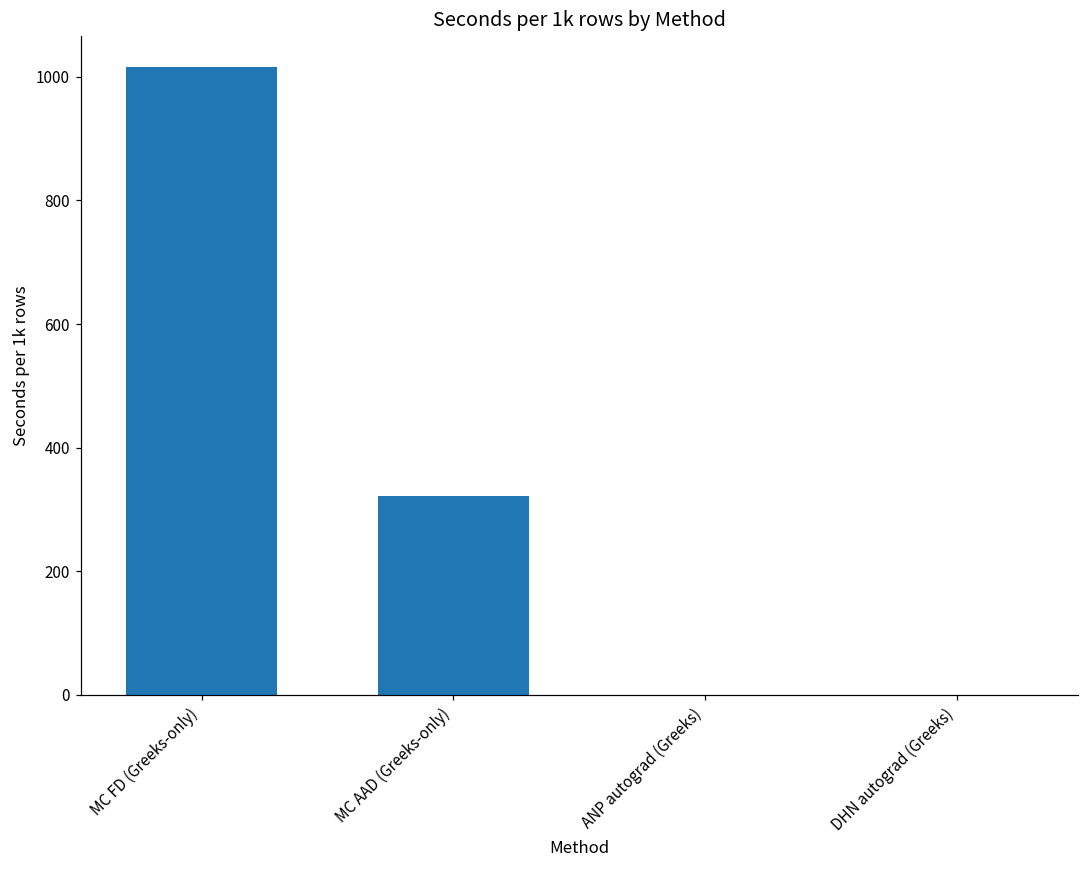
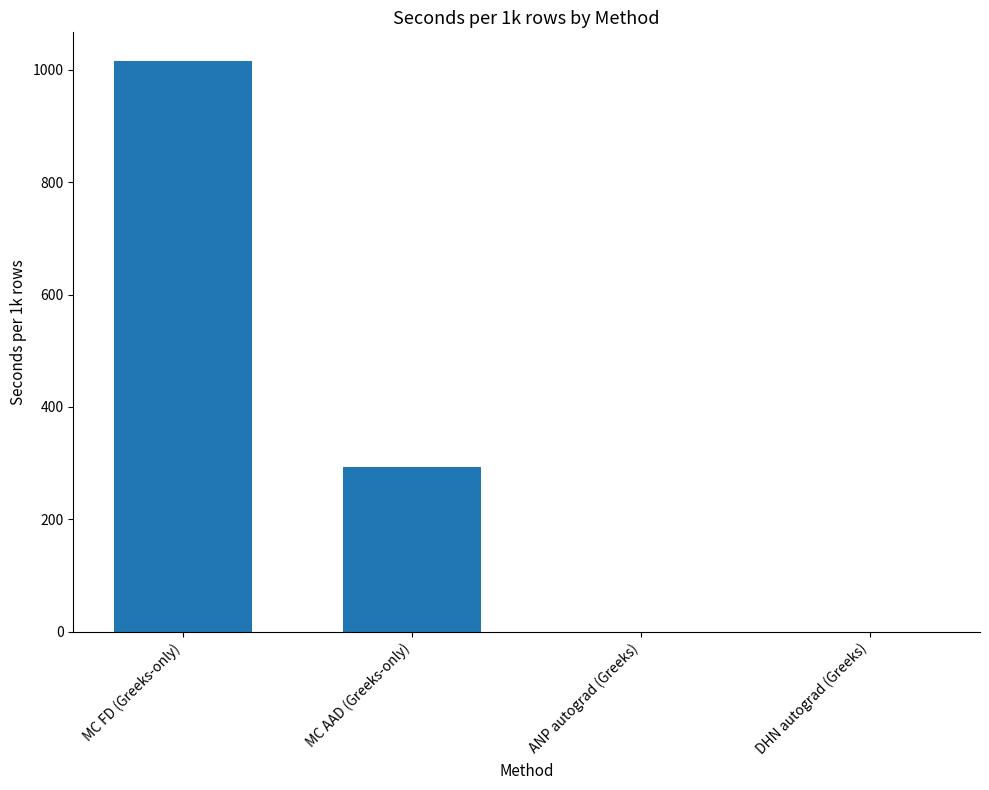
MC AAD (Greeks-only): 320 -> 290
